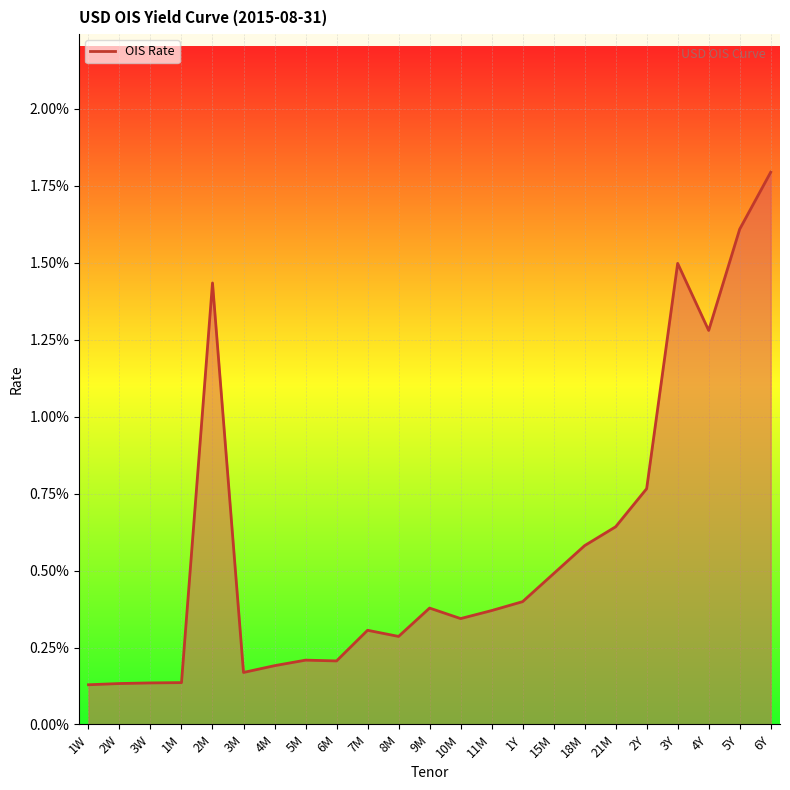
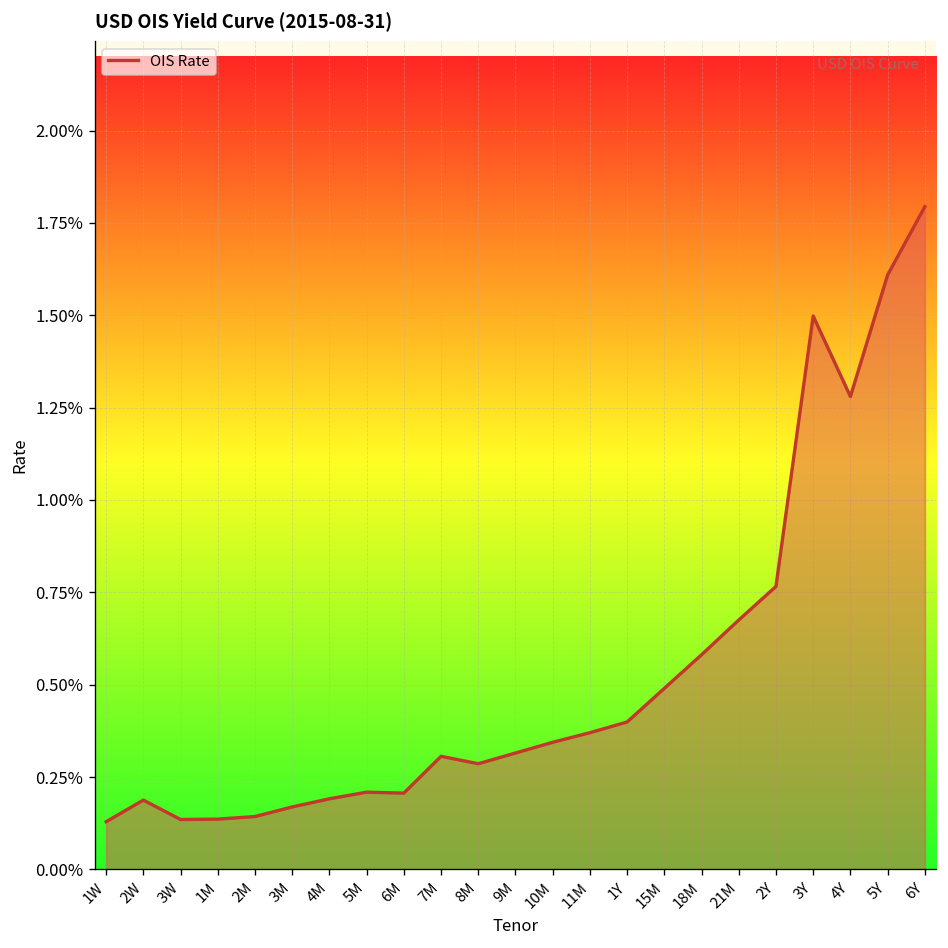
2W: 0.13% -> 0.19%
2M: 1.43% -> 0.14%
9M: 0.38% -> 0.32%
21M: 0.64% -> 0.67%
